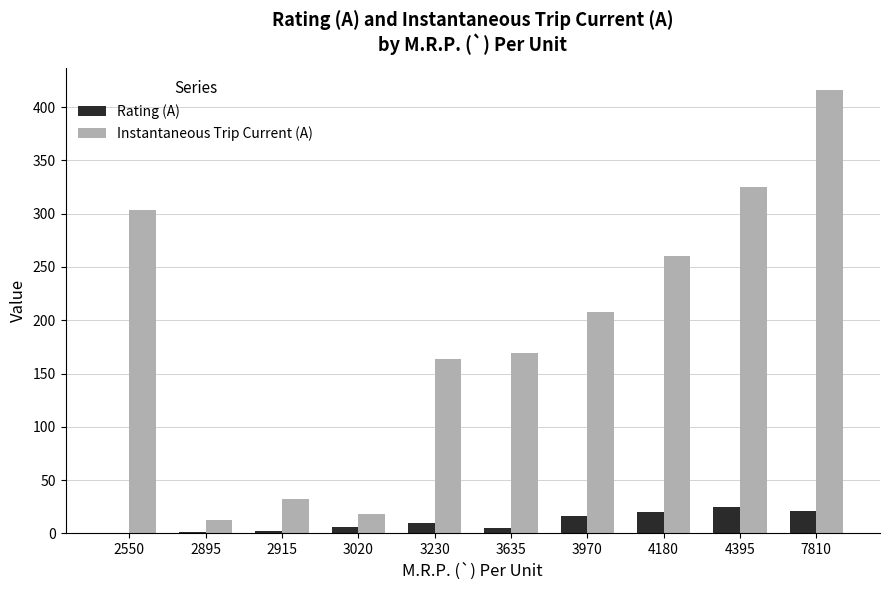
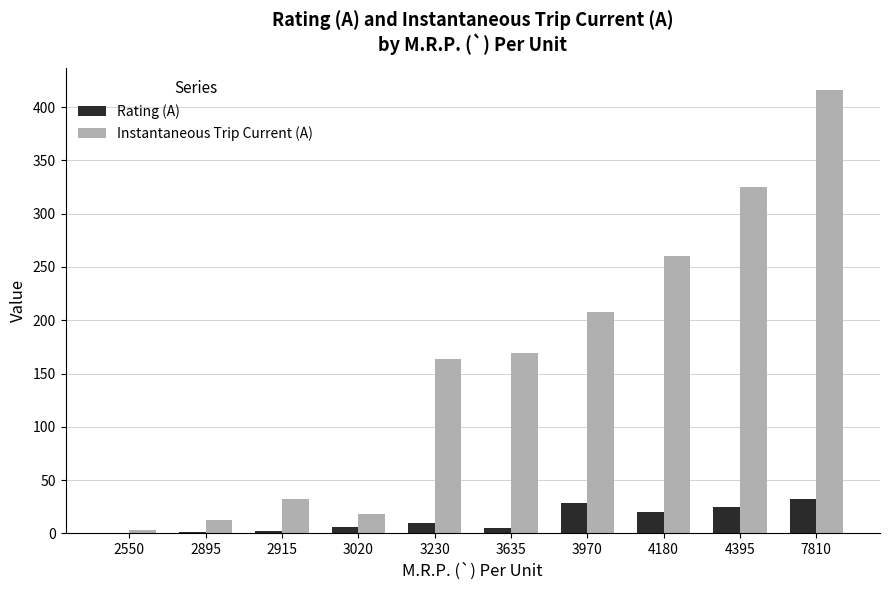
Instantaneous Trip Current (A), 2550: 304 -> 3
Rating (A), 3970: 16 -> 29
Rating (A), 7810: 21 -> 32
